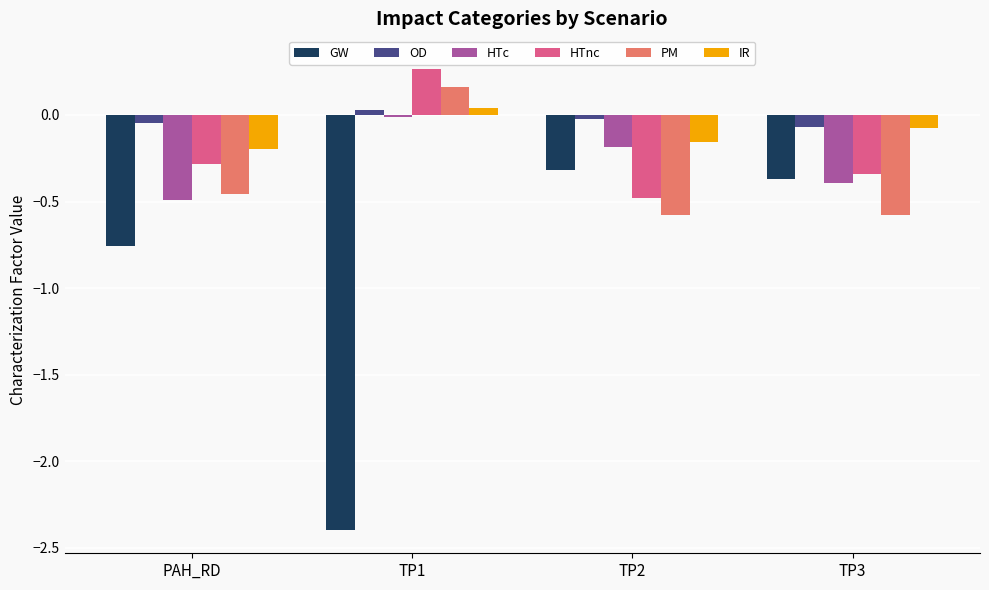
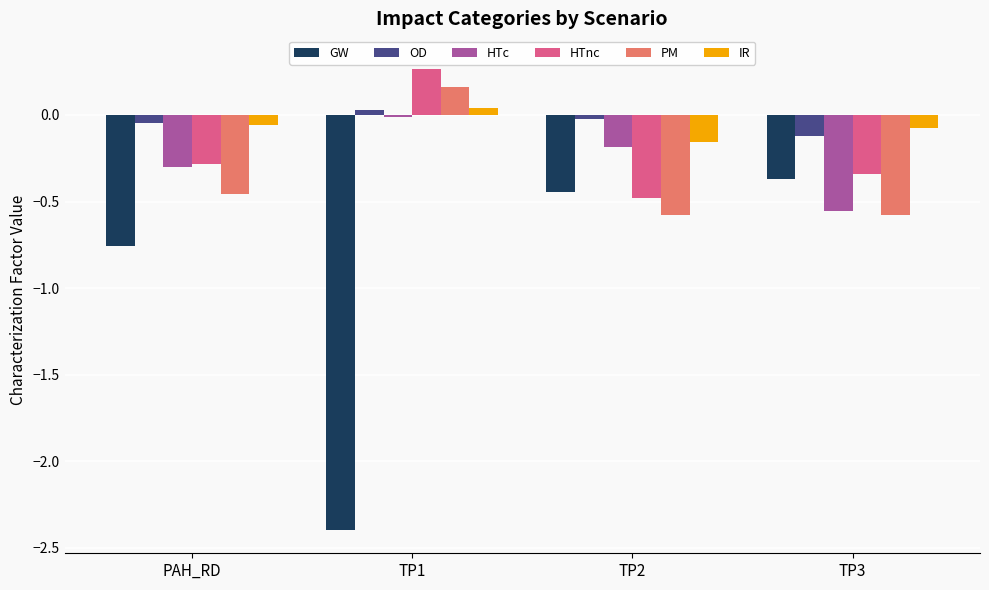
HTc, PAH_RD: -0.49 -> -0.30
IR, PAH_RD: -0.20 -> -0.06
GW, TP2: -0.31 -> -0.45
OD, TP3: -0.07 -> -0.12
HTc, TP3: -0.39 -> -0.55
